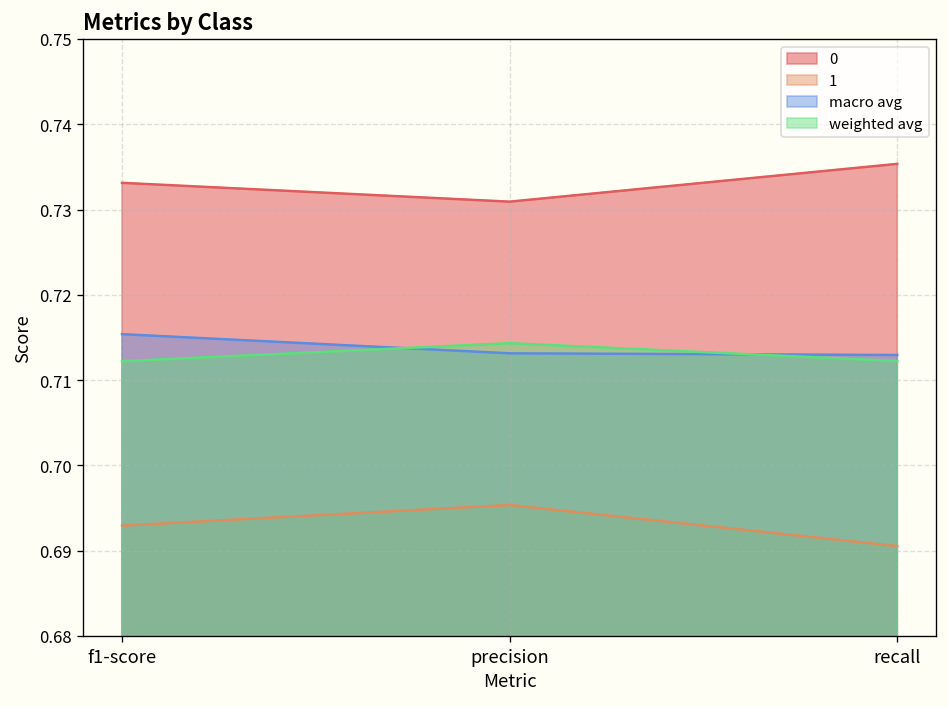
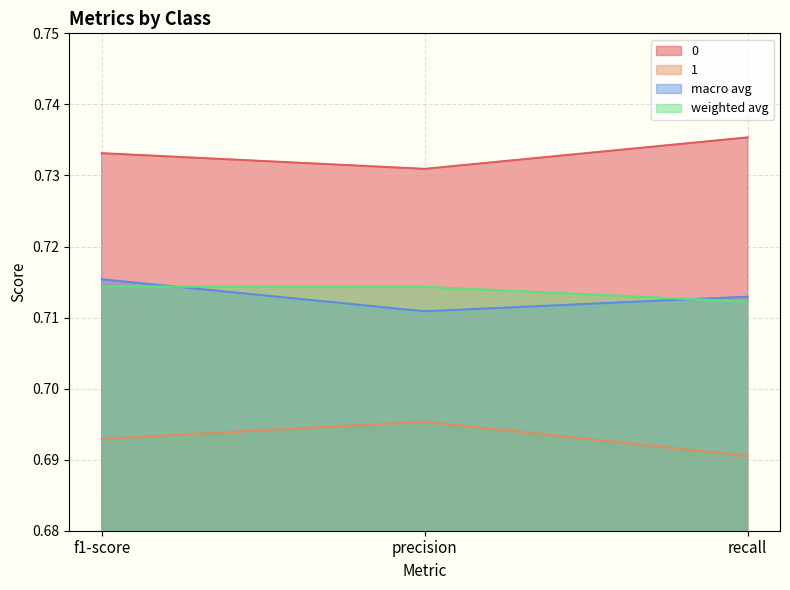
weighted avg, f1-score: 0.712 -> 0.714
macro avg, precision: 0.713 -> 0.711
